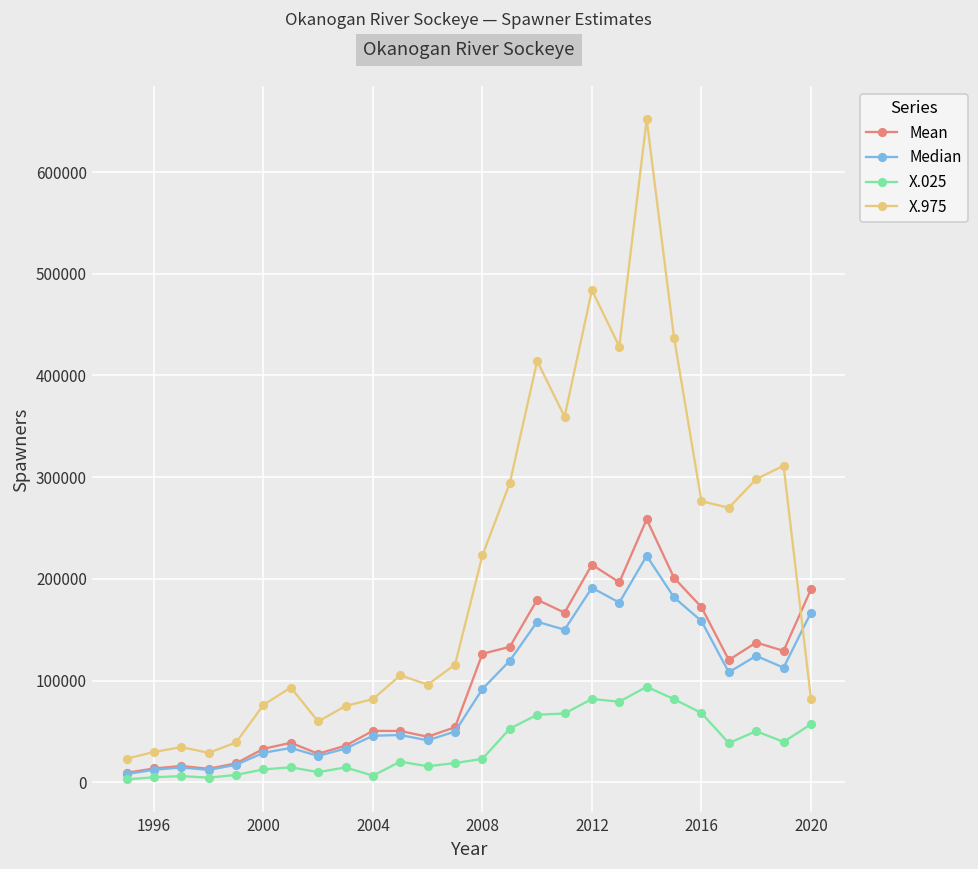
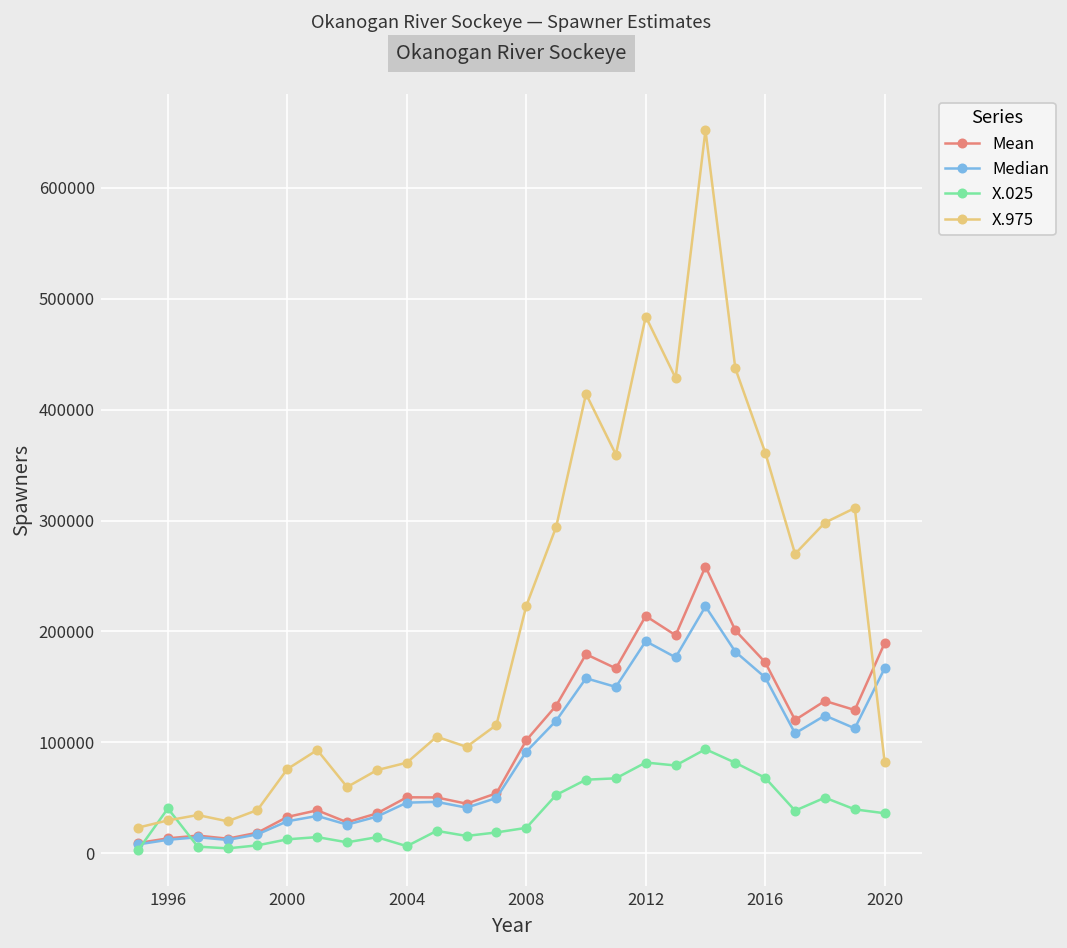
X.025, 1996: 0 -> 40000
Mean, 2008: 130000 -> 100000
X.975, 2016: 280000 -> 360000
X.025, 2020: 60000 -> 40000
